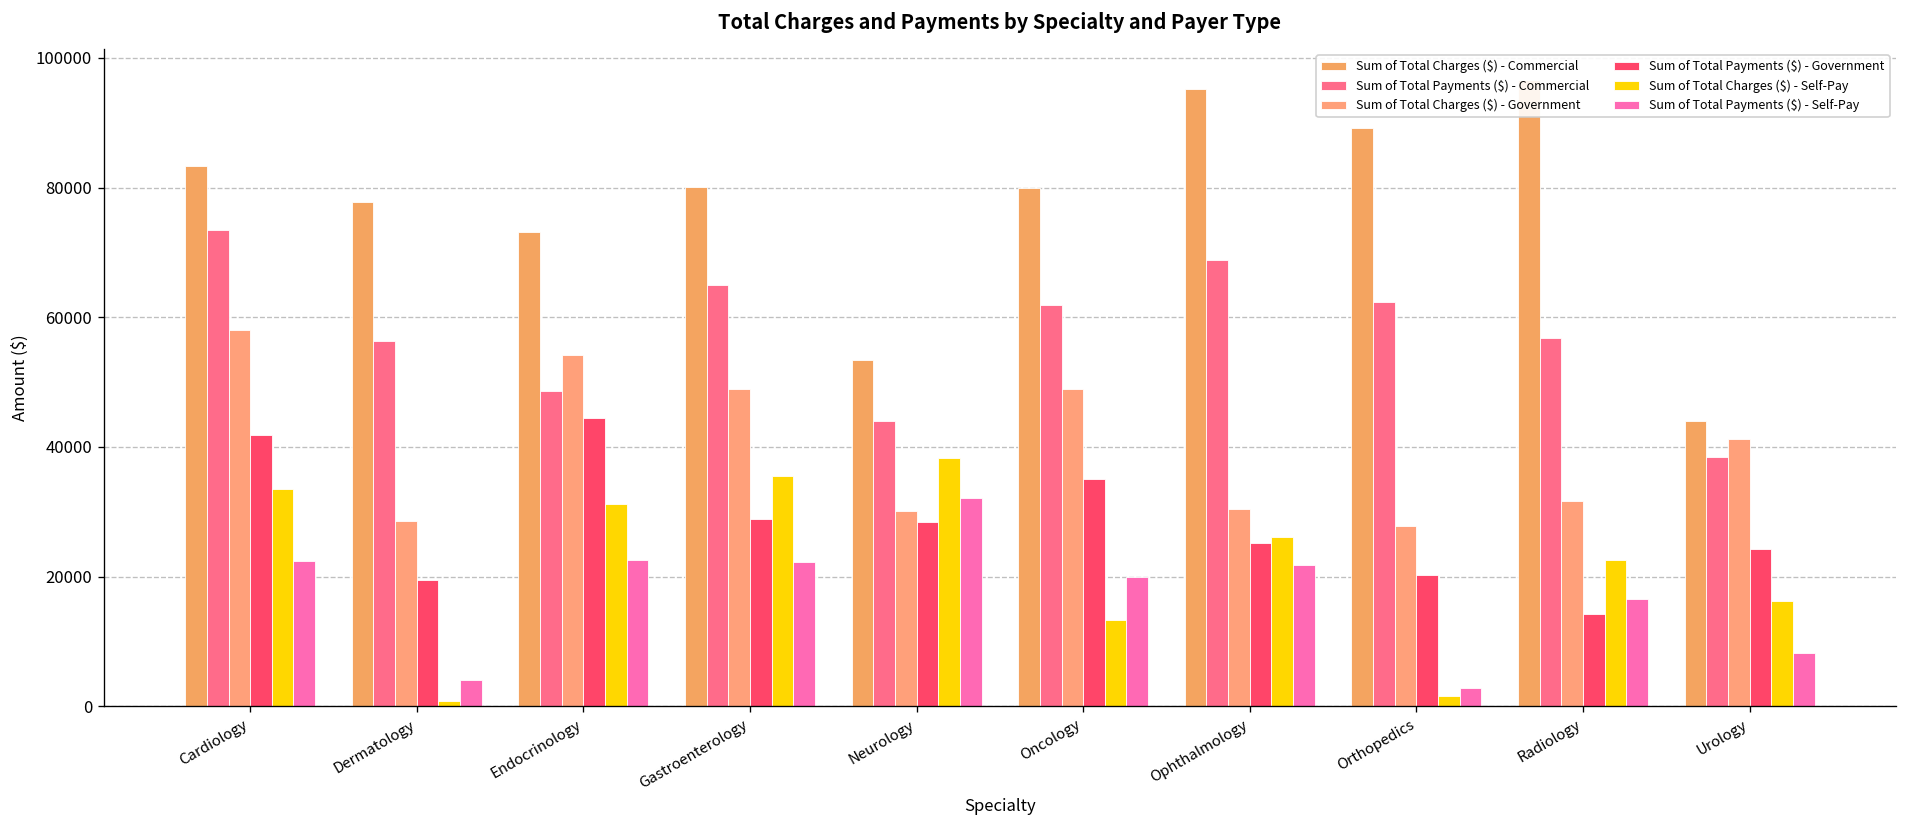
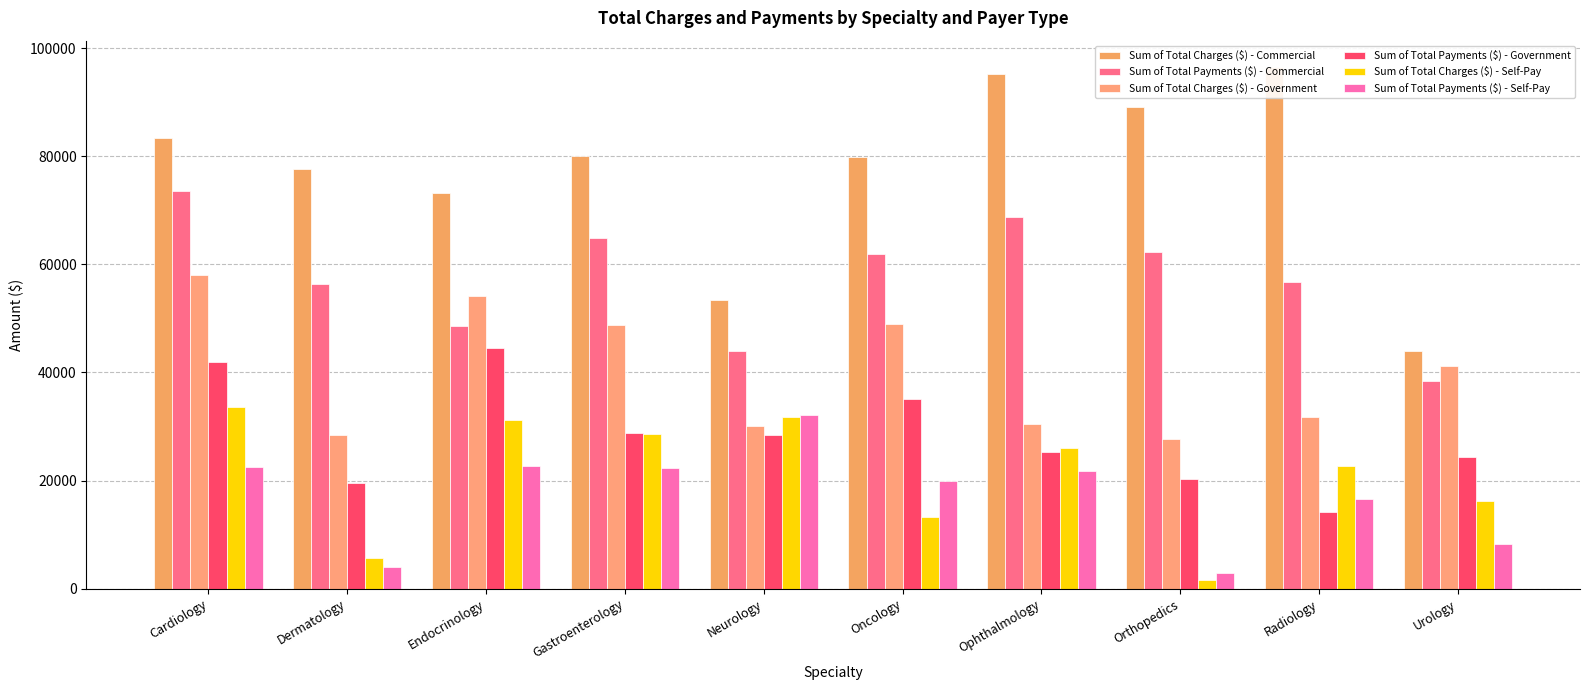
Sum of Total Charges ($) - Self-Pay, Dermatology: 1000 -> 6000
Sum of Total Charges ($) - Self-Pay, Gastroenterology: 36000 -> 29000
Sum of Total Charges ($) - Self-Pay, Neurology: 38000 -> 32000
